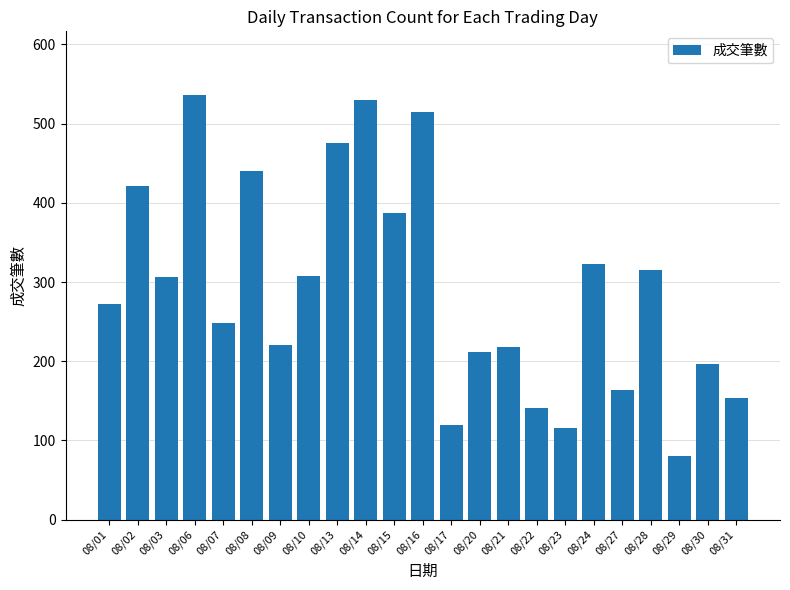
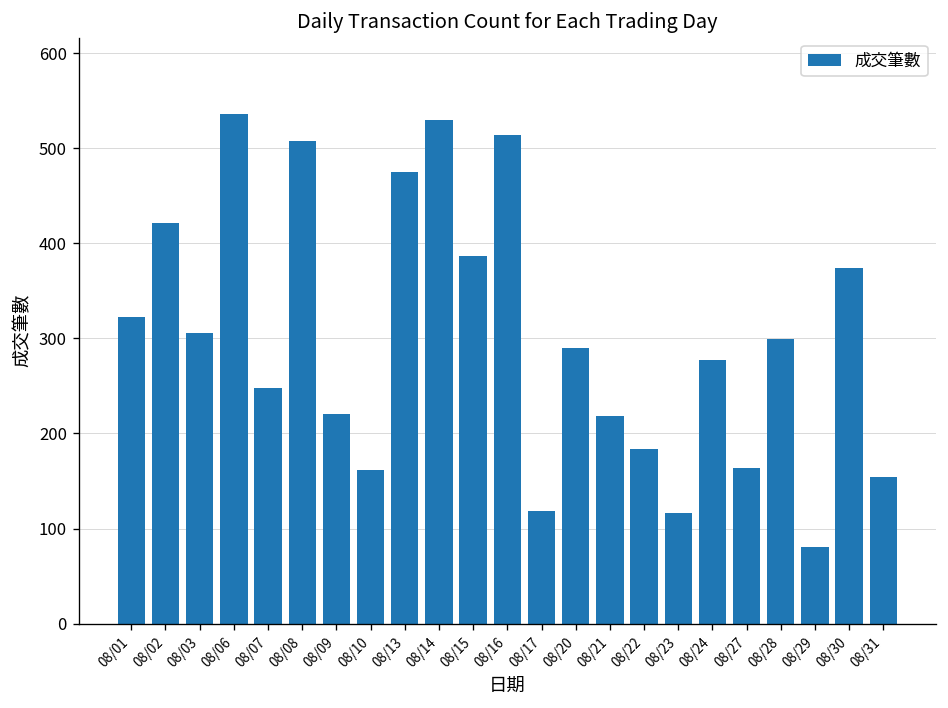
08/01: 270 -> 320
08/08: 440 -> 510
08/10: 310 -> 160
08/20: 210 -> 290
08/22: 140 -> 180
08/24: 320 -> 280
08/28: 320 -> 300
08/30: 200 -> 370
